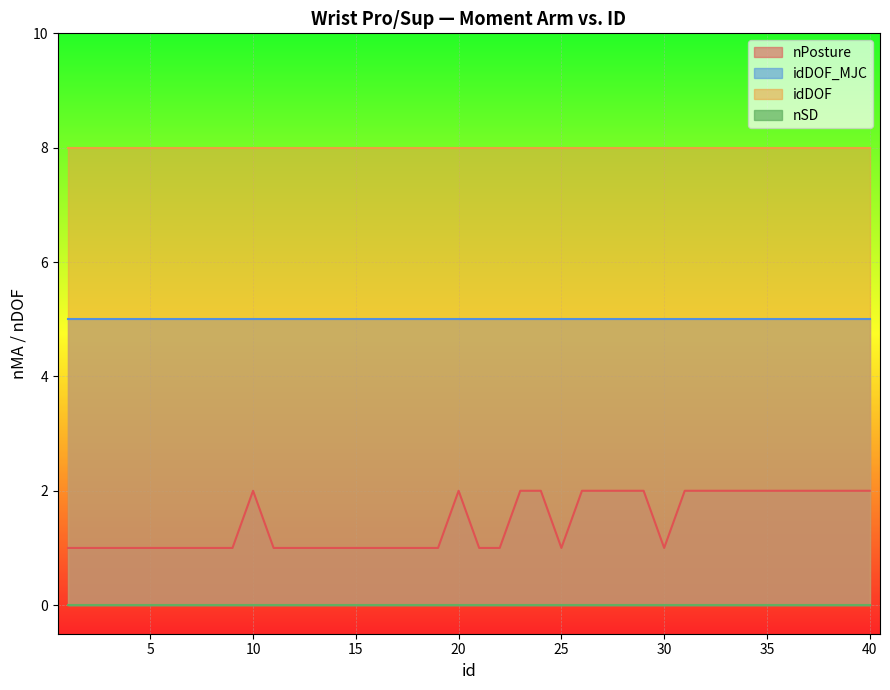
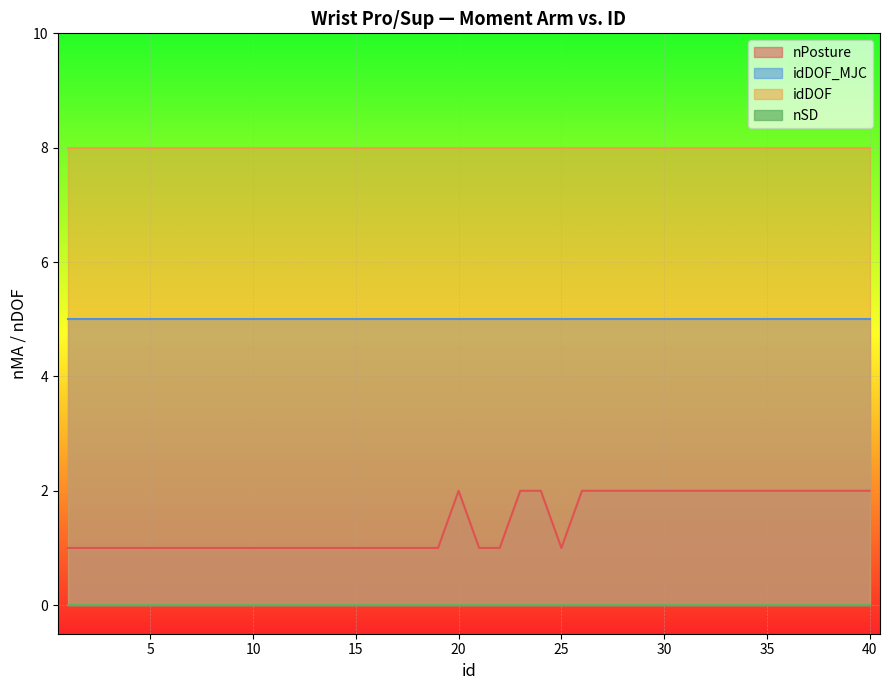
nPosture, 10: 2 -> 1
nPosture, 30: 1 -> 2
